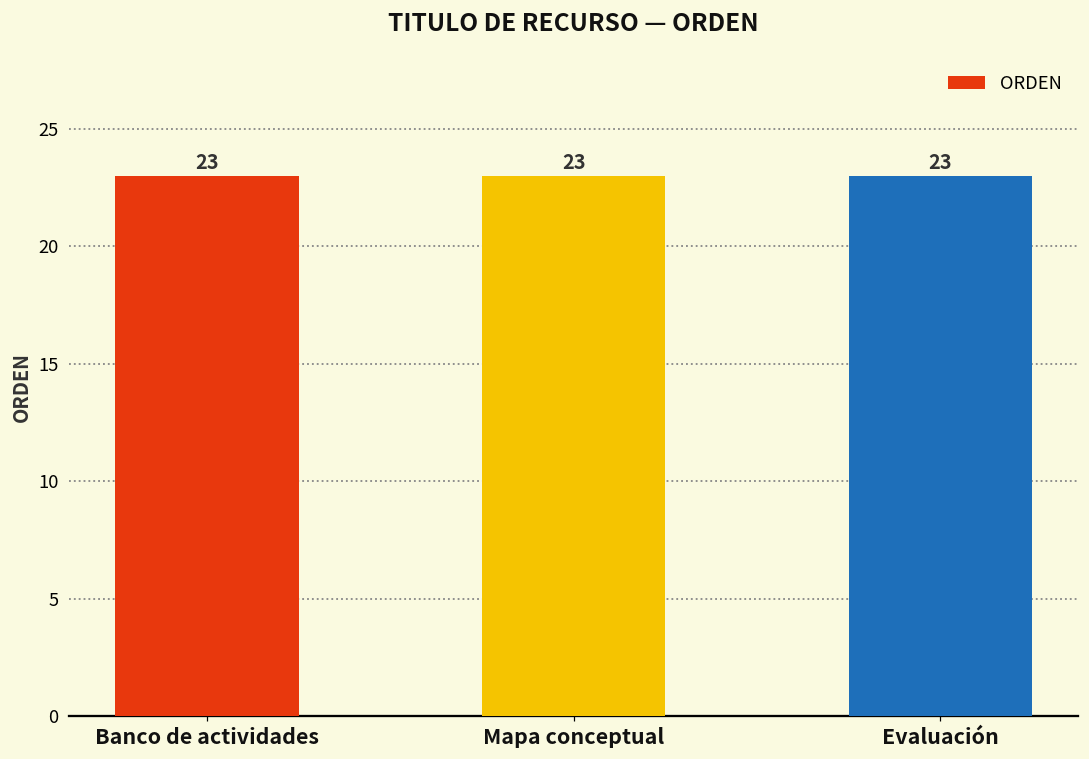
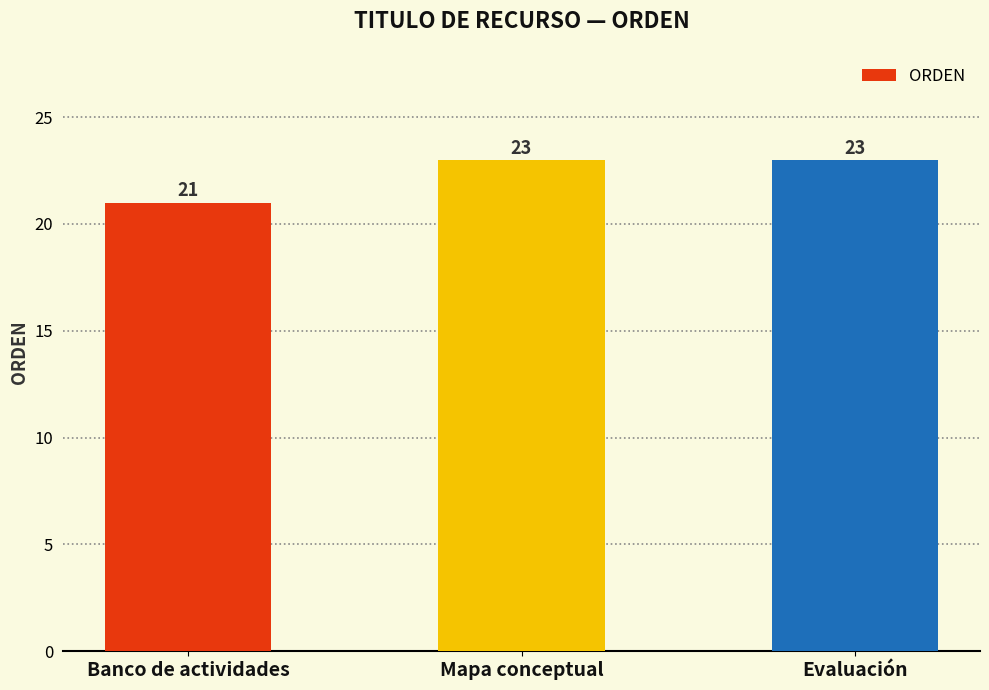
Banco de actividades: 23 -> 21
